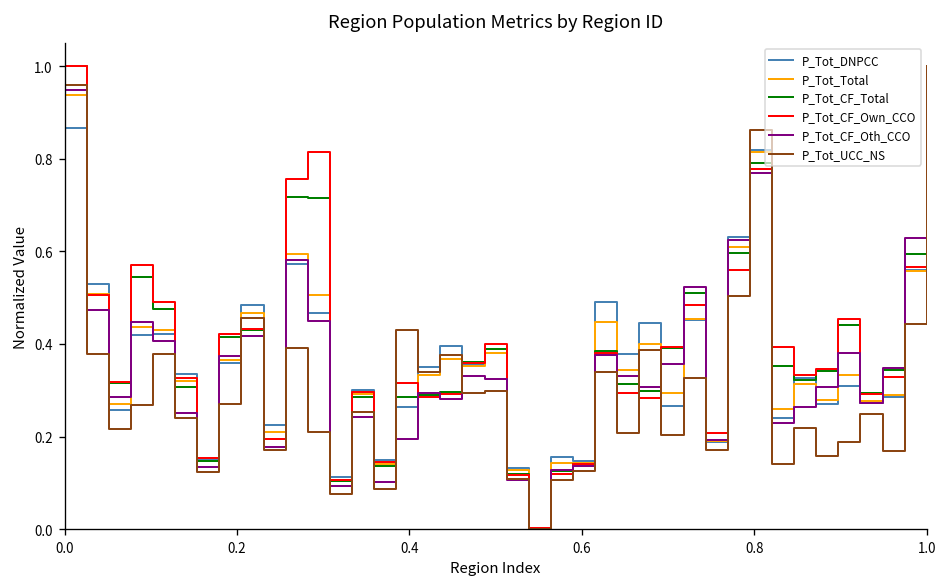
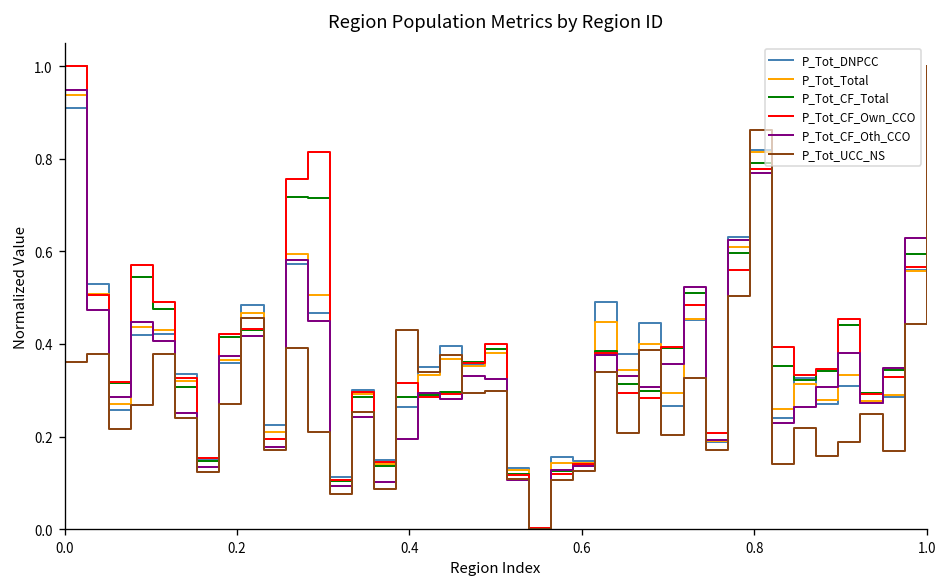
P_Tot_DNPCC, 0.0: 0.87 -> 0.91
P_Tot_UCC_NS, 0.0: 0.96 -> 0.36
